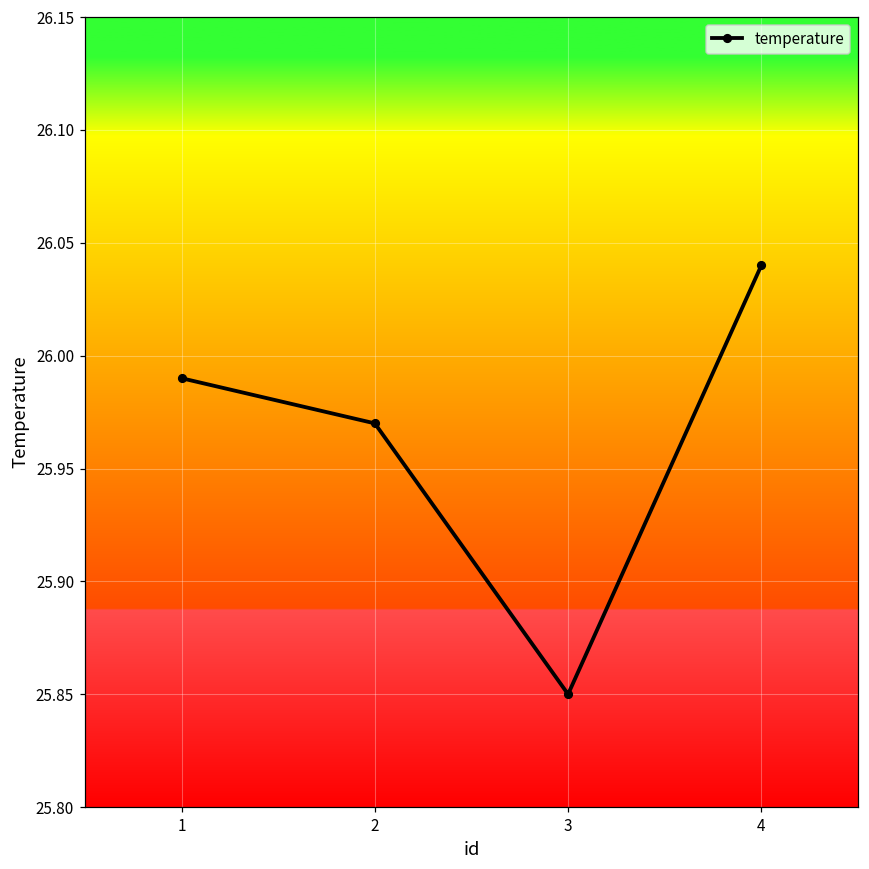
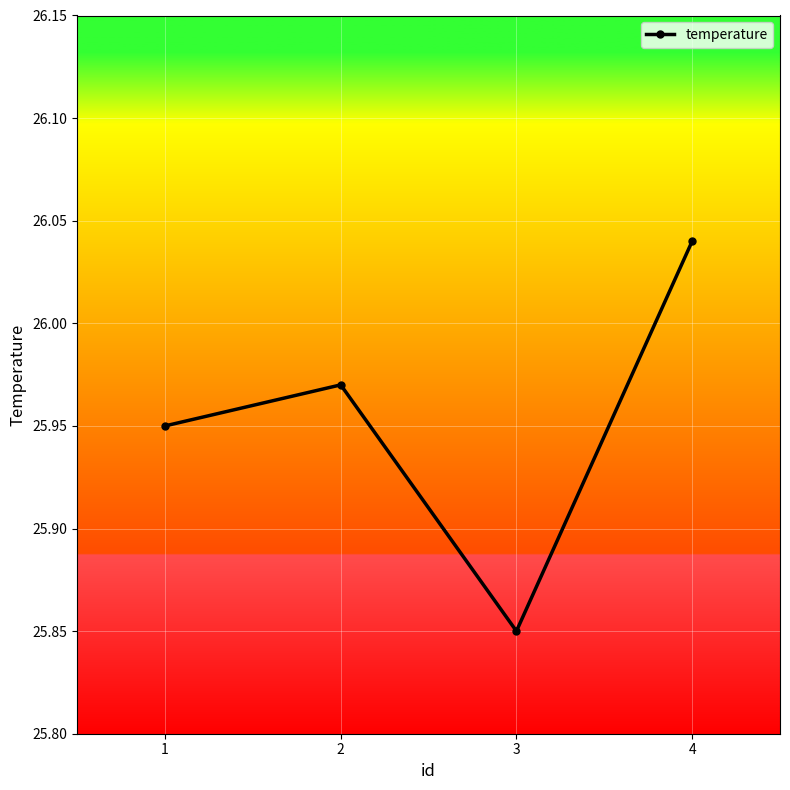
1: 25.99 -> 25.95
